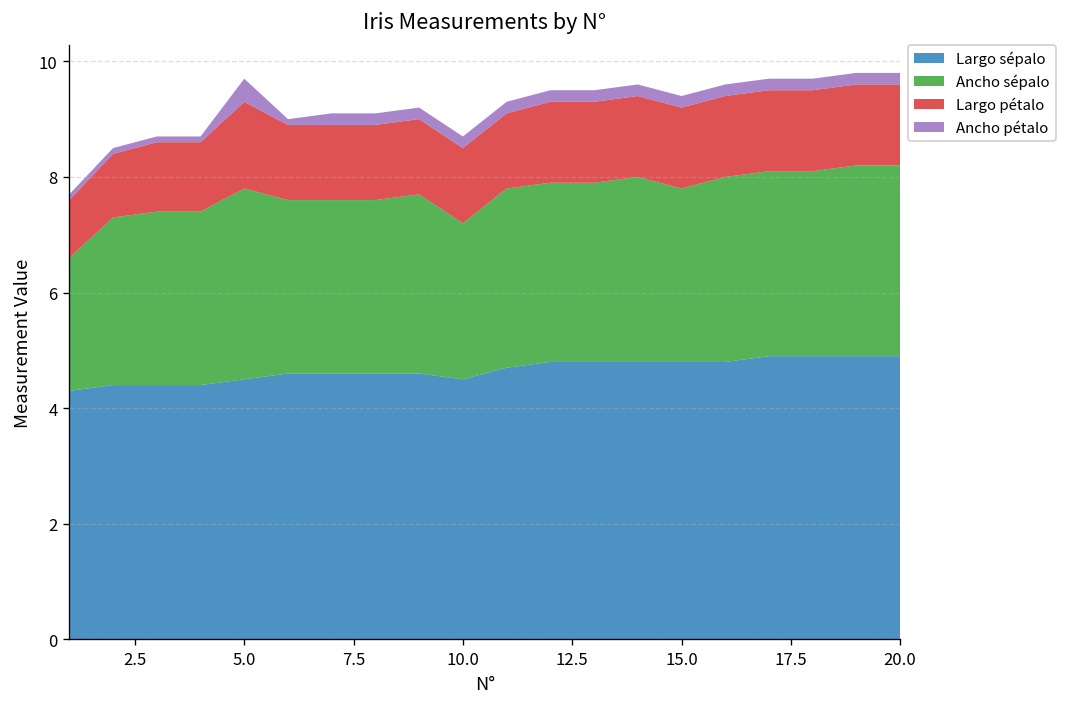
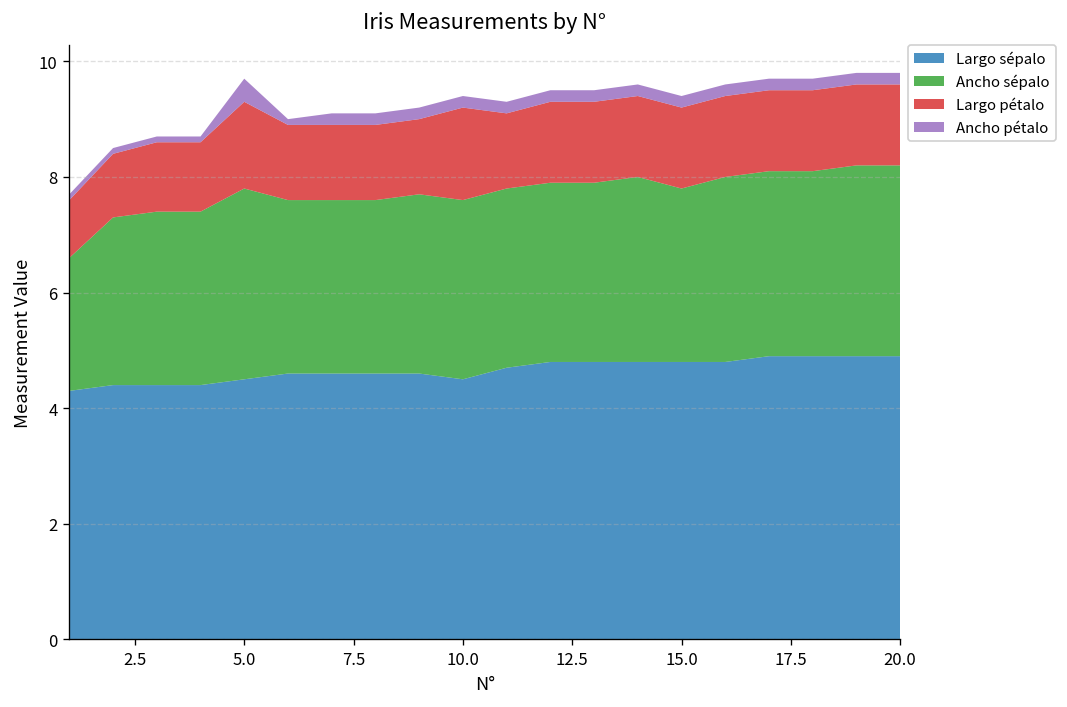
Ancho sépalo, 10.0: 2.7 -> 3.1
Largo pétalo, 10.0: 1.3 -> 1.6
